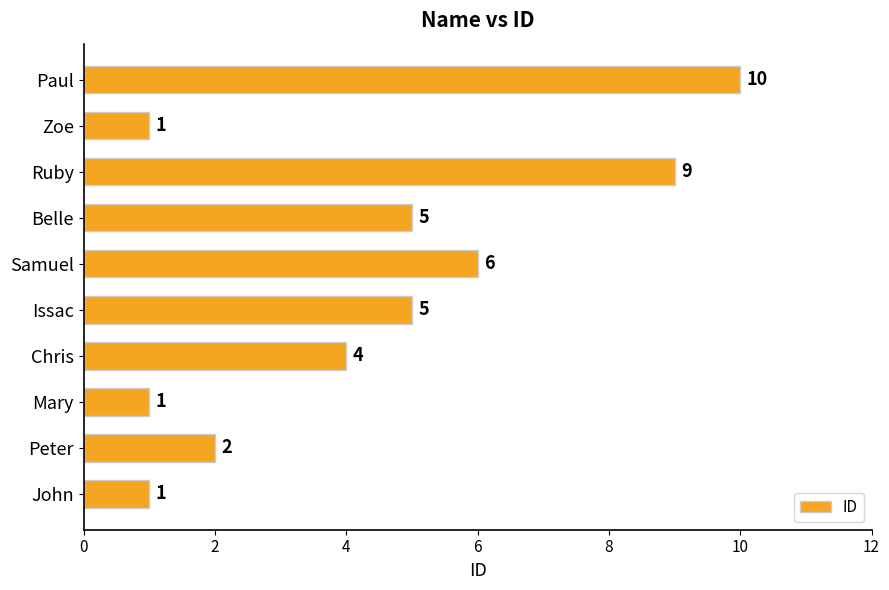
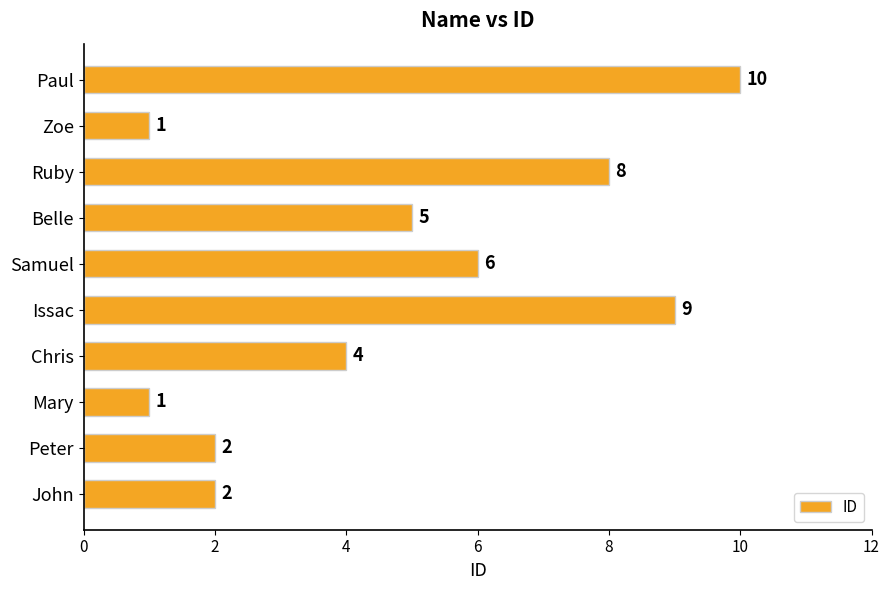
Ruby: 9 -> 8
Issac: 5 -> 9
John: 1 -> 2
